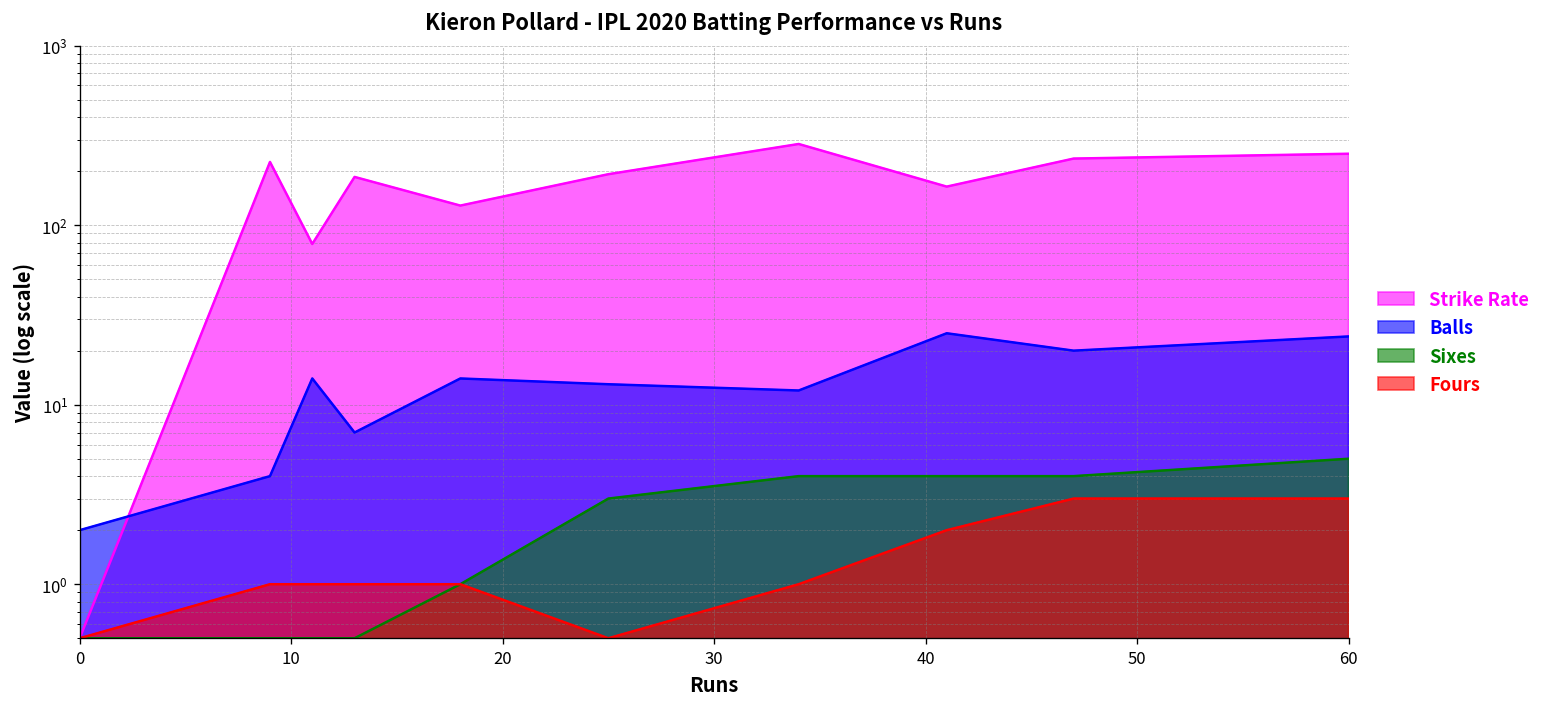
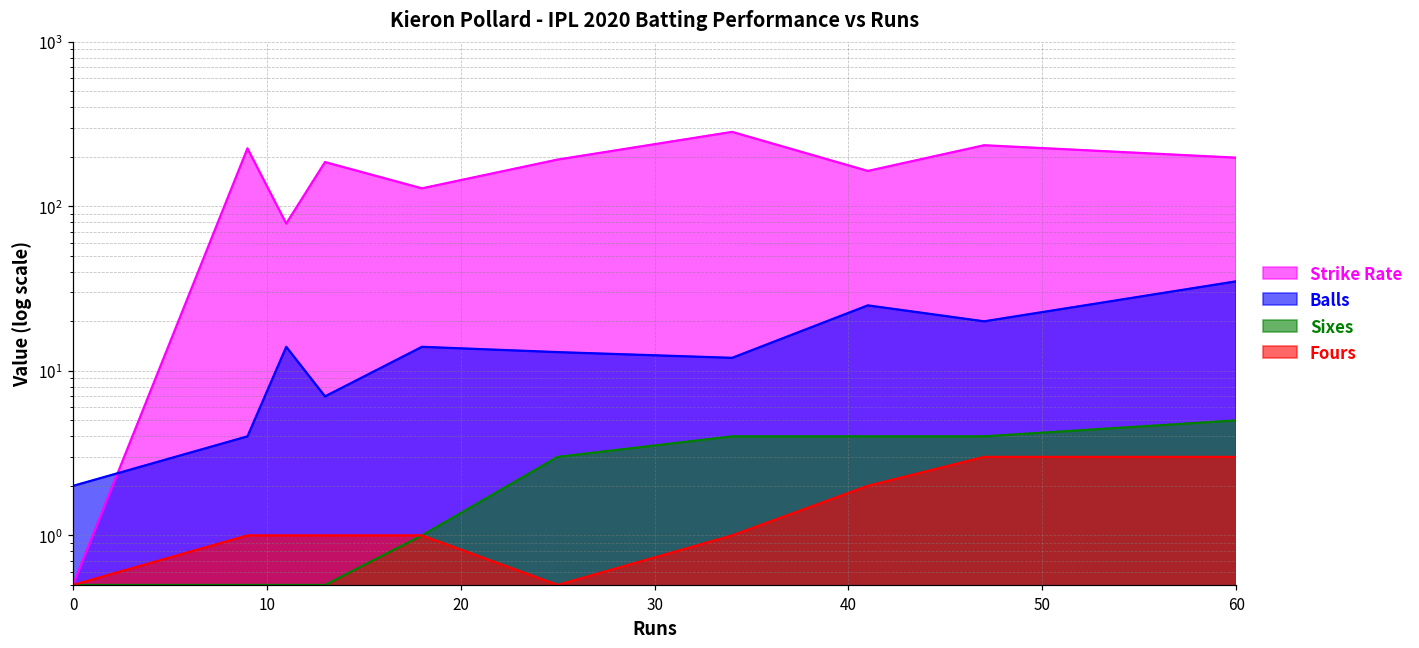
Strike Rate, 60: 250 -> 200
Balls, 60: 24 -> 35
